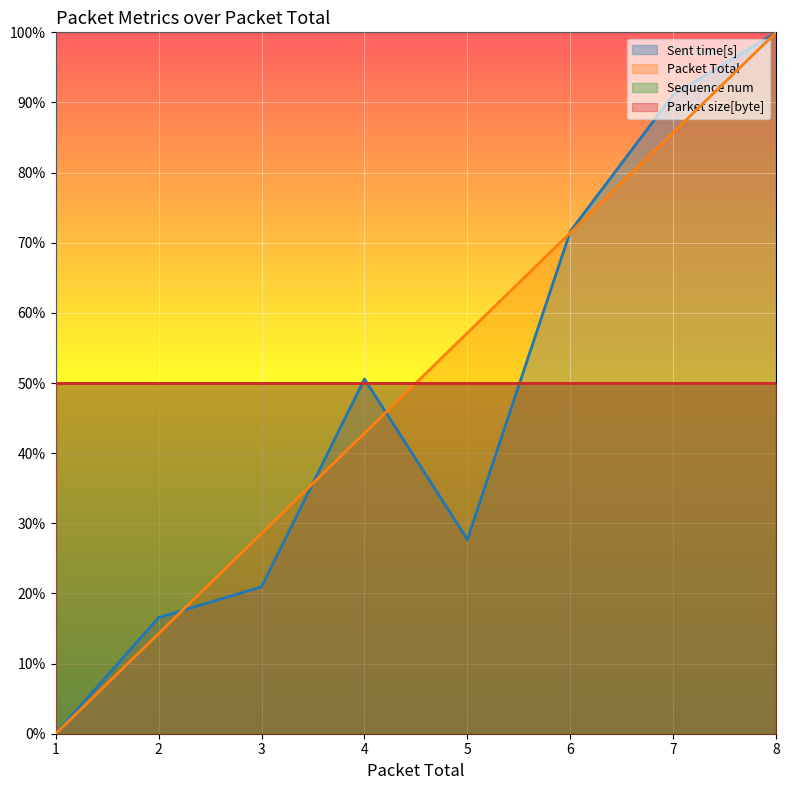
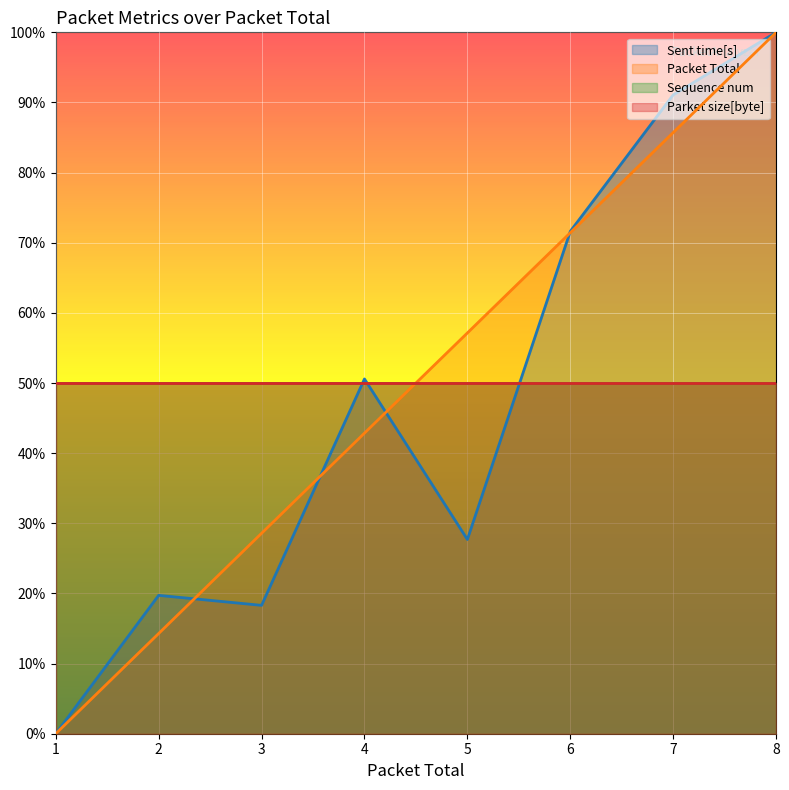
Sent time[s], 2: 17% -> 20%
Sent time[s], 3: 21% -> 18%
